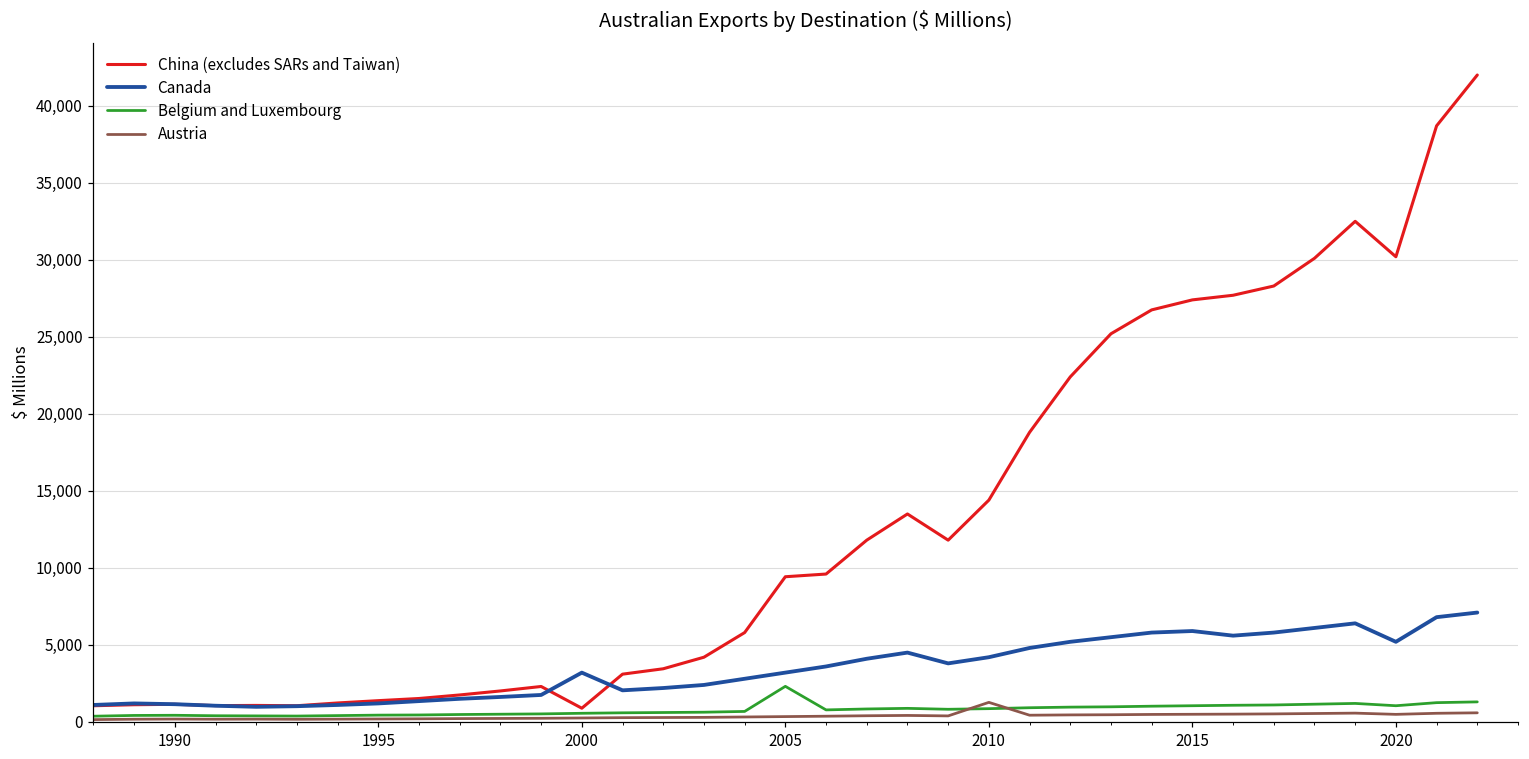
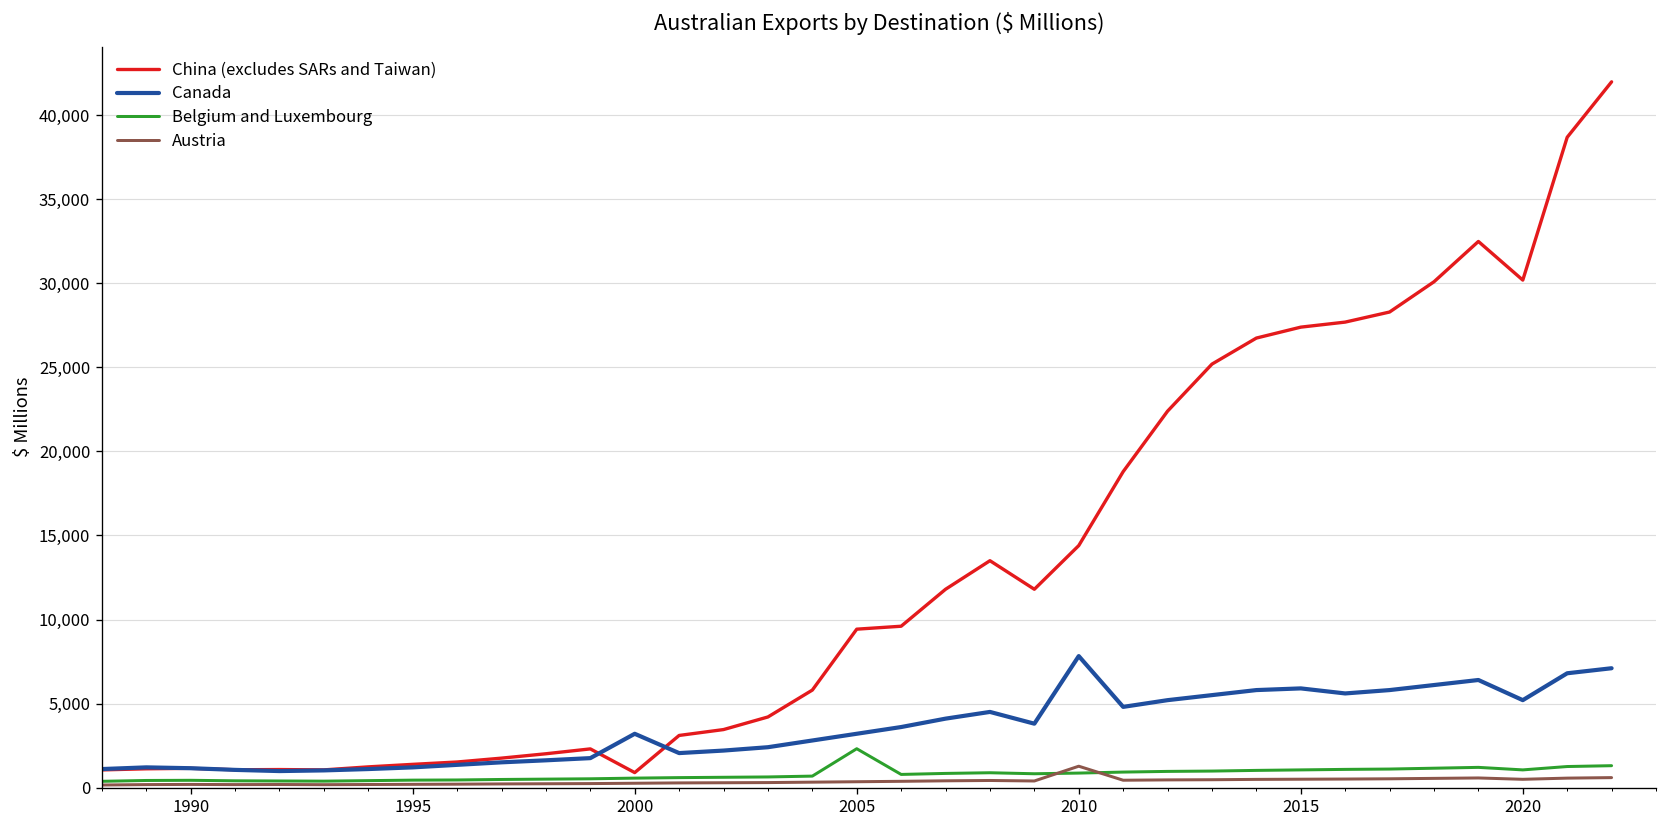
Canada, 2010: 4,200 -> 7,800
